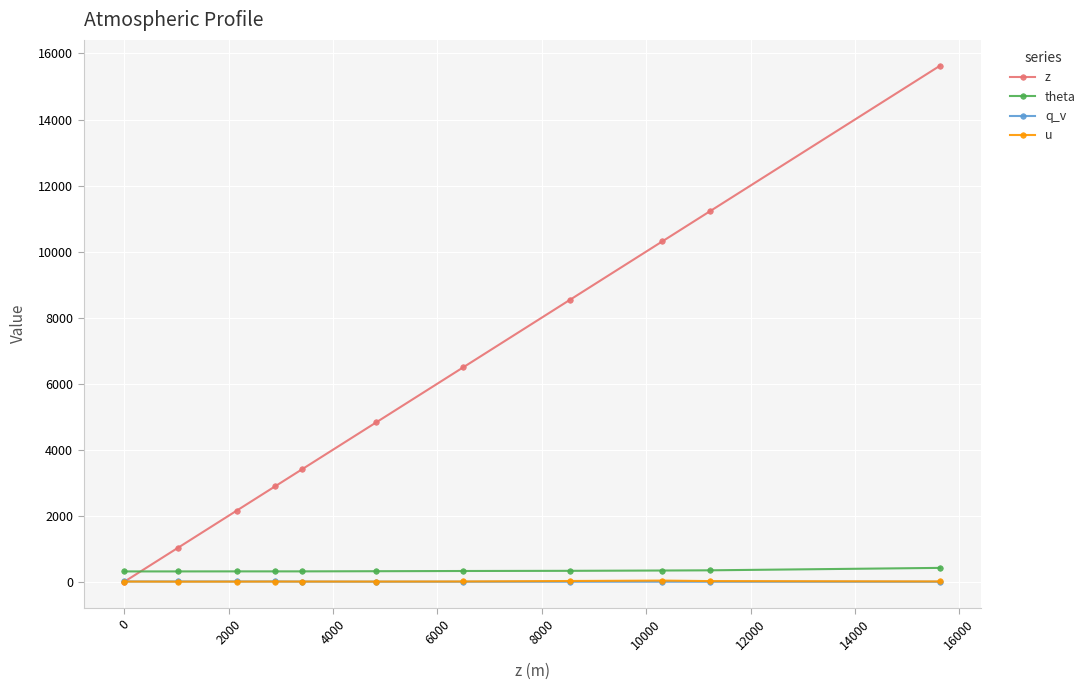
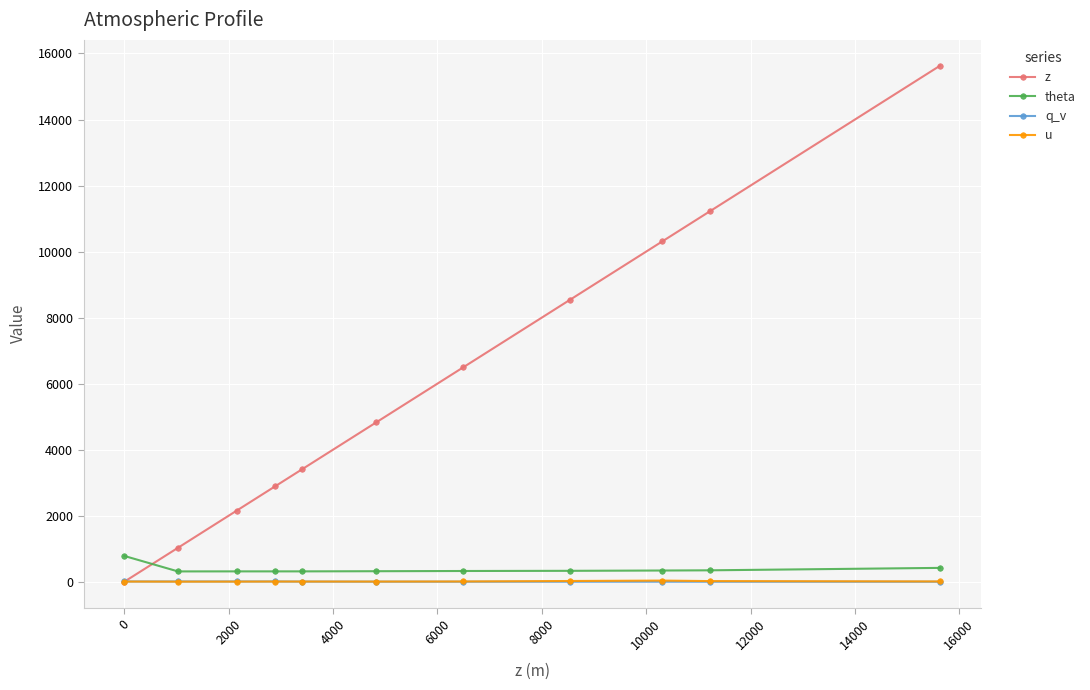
theta, 0: 300 -> 800
